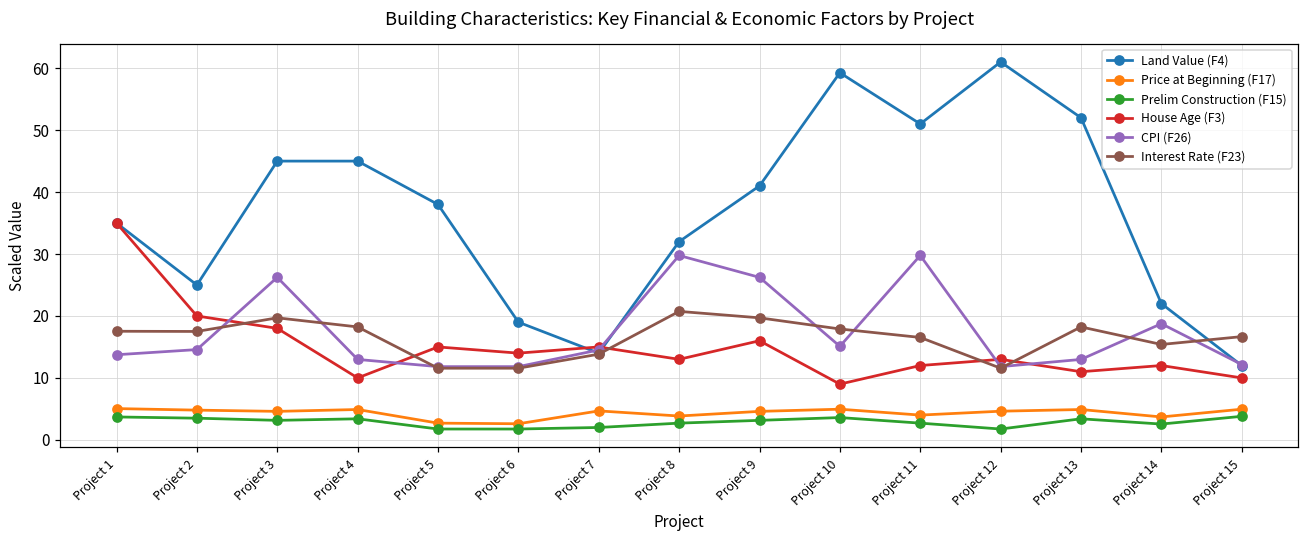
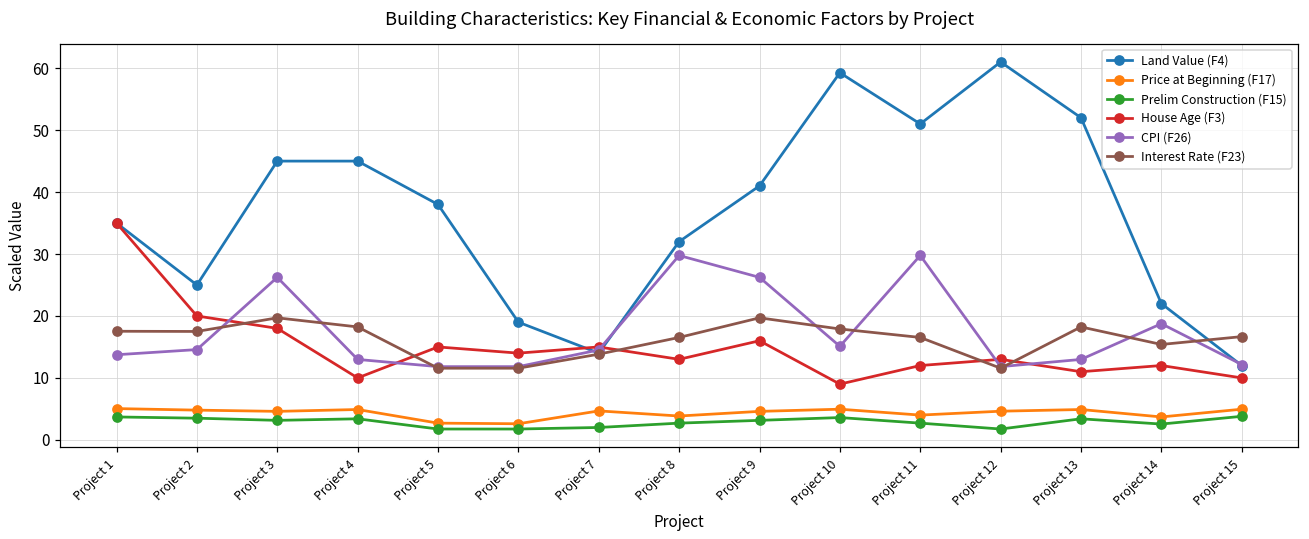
Interest Rate (F23), Project 8: 21 -> 17
